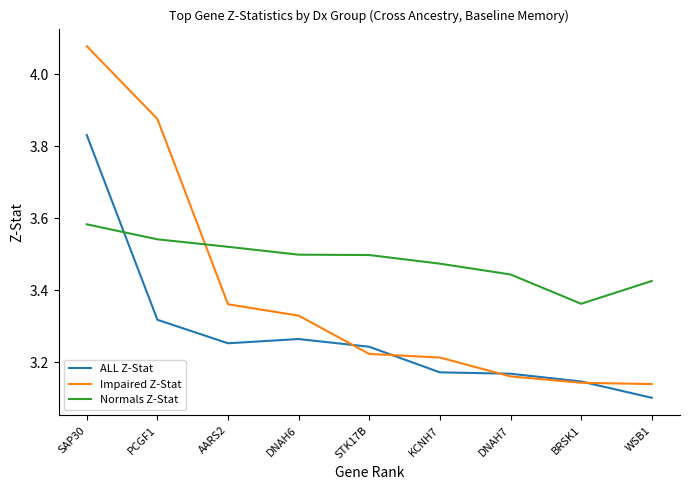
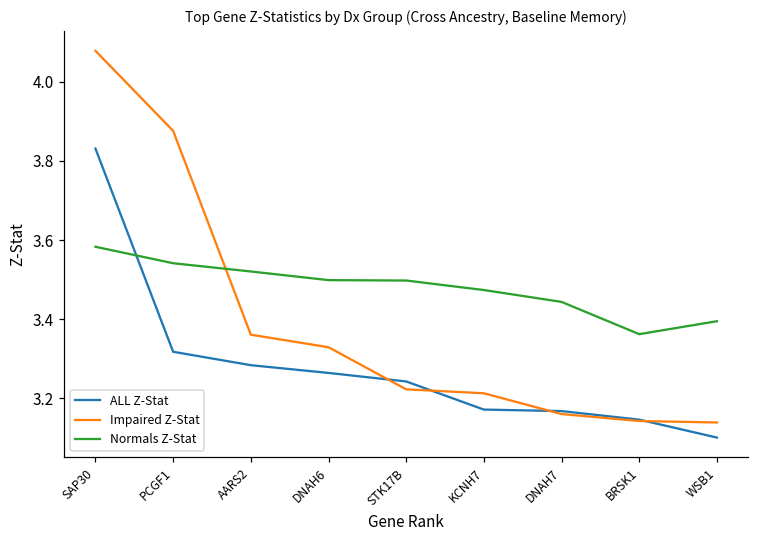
ALL Z-Stat, AARS2: 3.25 -> 3.28
Normals Z-Stat, WSB1: 3.43 -> 3.39
